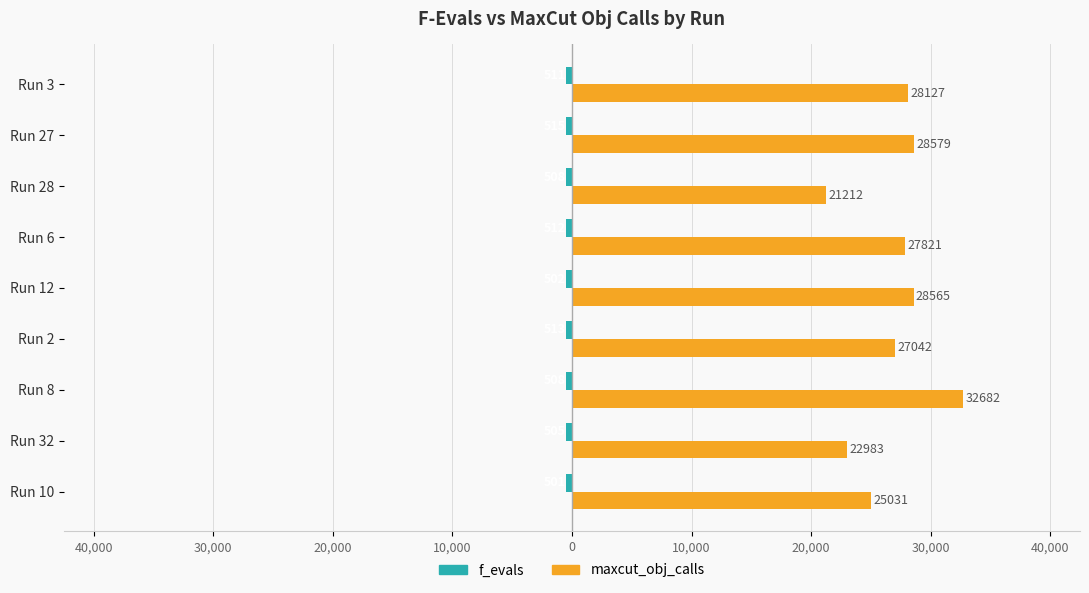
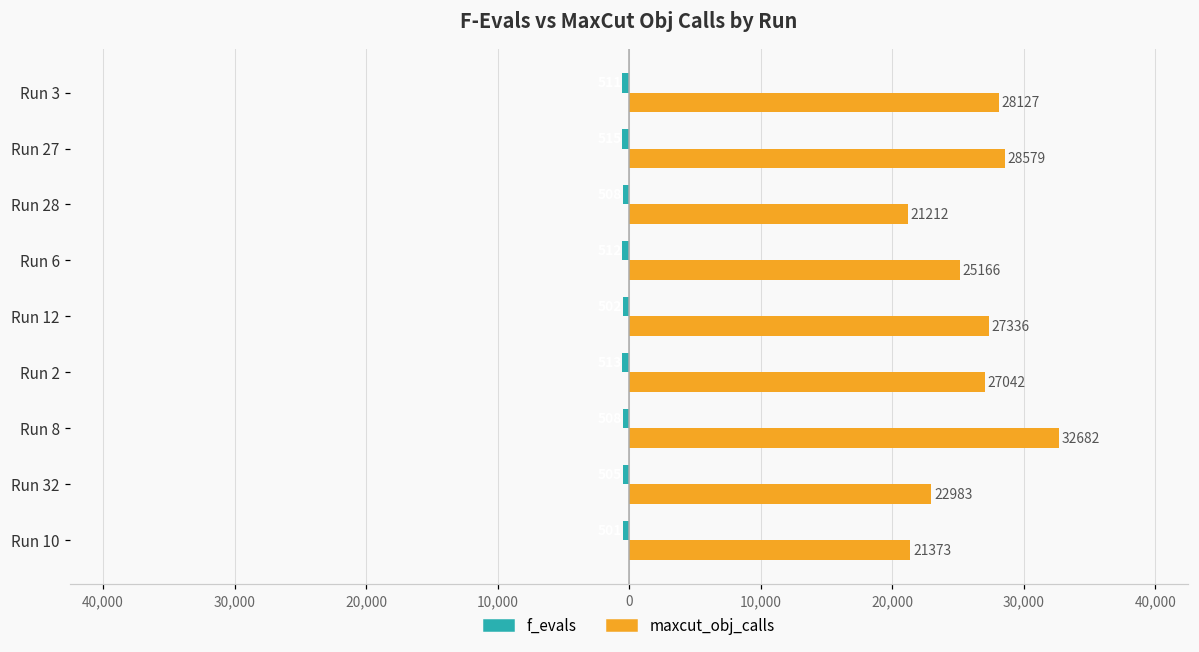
maxcut_obj_calls, Run 6: 27821 -> 25166
maxcut_obj_calls, Run 12: 28565 -> 27336
maxcut_obj_calls, Run 10: 25031 -> 21373
